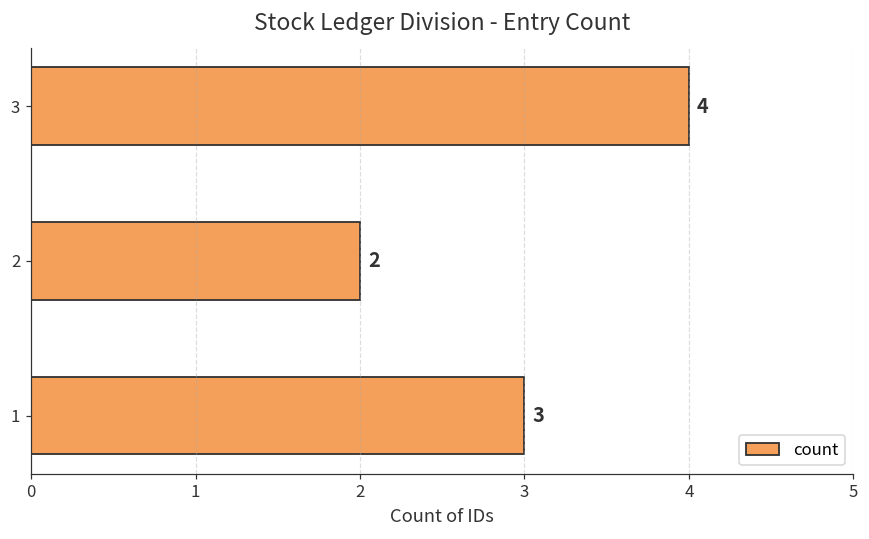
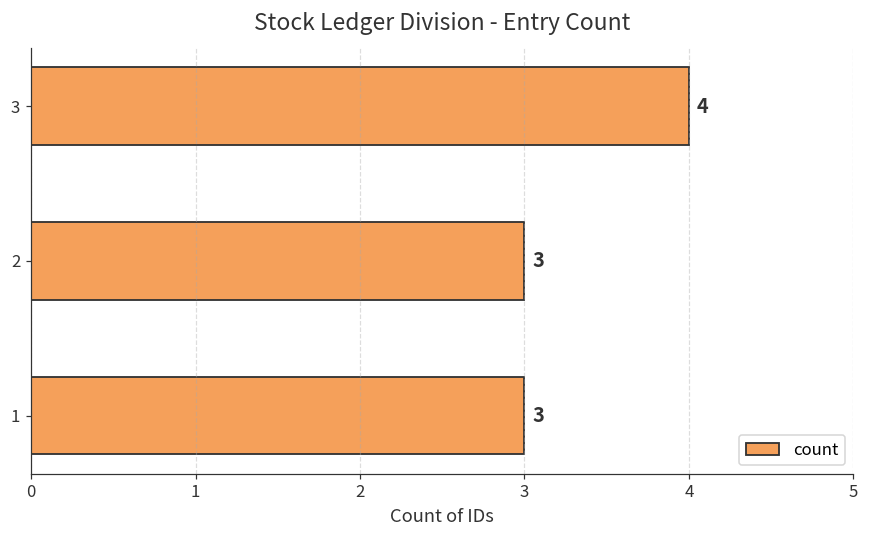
2: 2 -> 3
